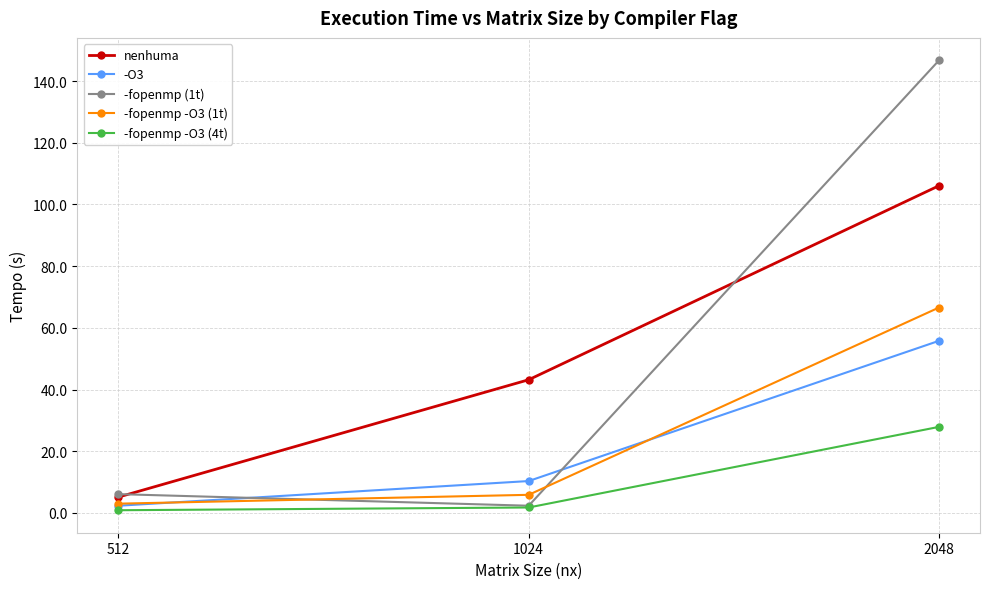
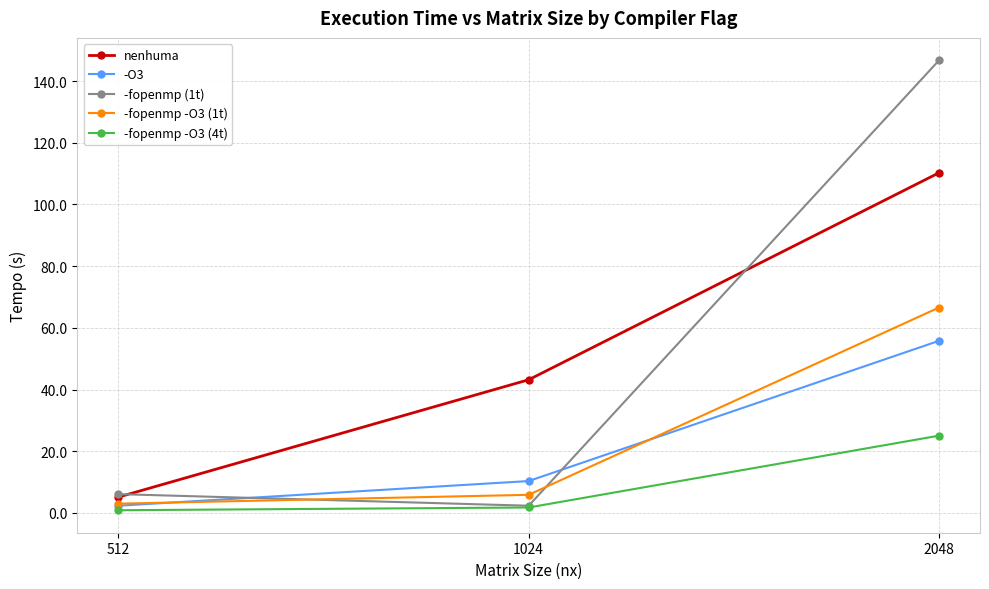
nenhuma, 2048: 106 -> 110
-fopenmp -O3 (4t), 2048: 28 -> 25
